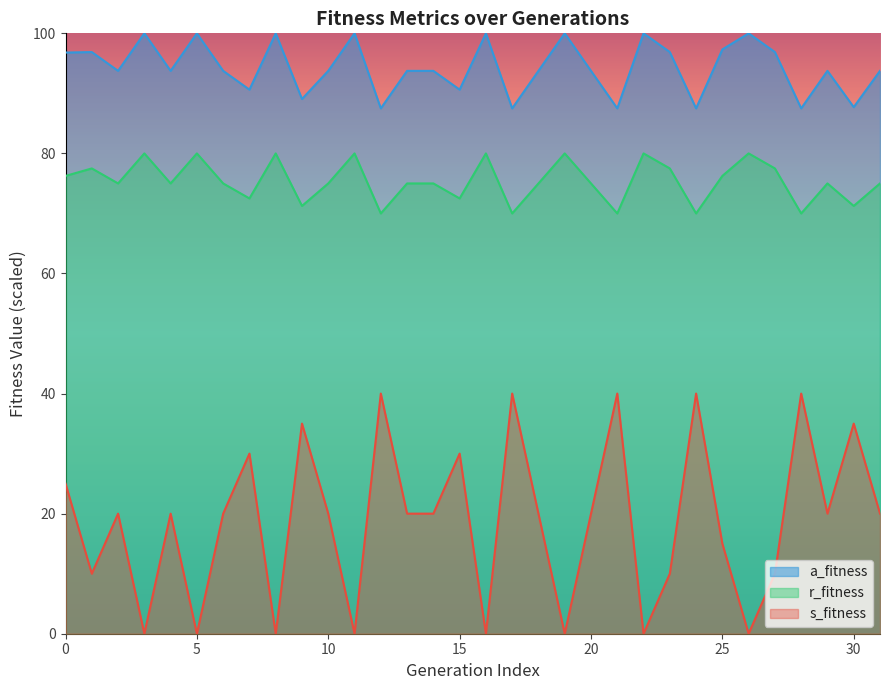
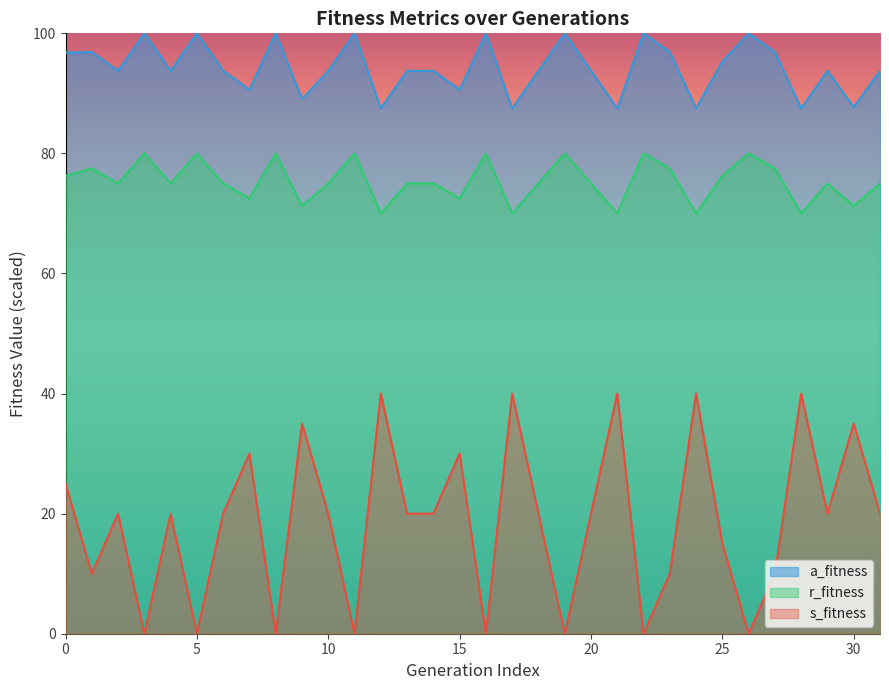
a_fitness, 25: 97 -> 95
